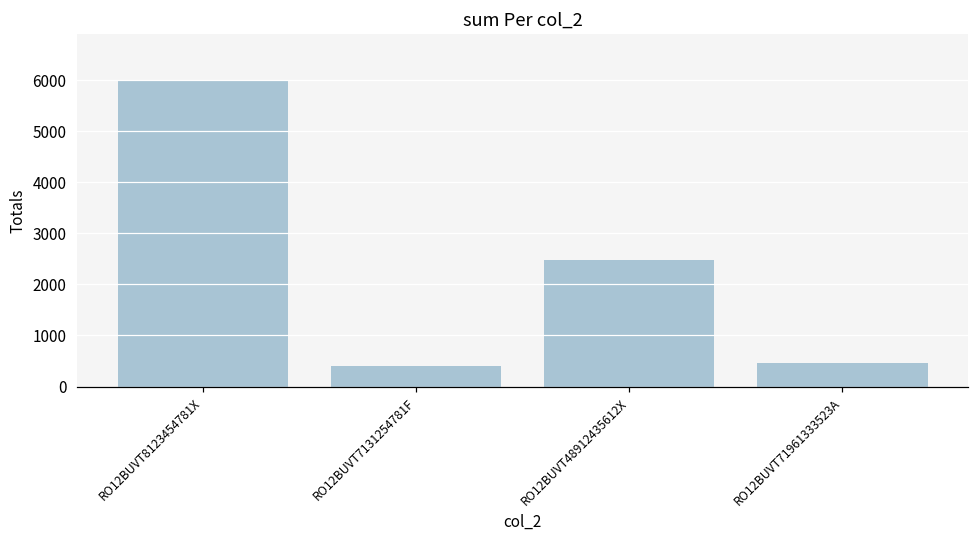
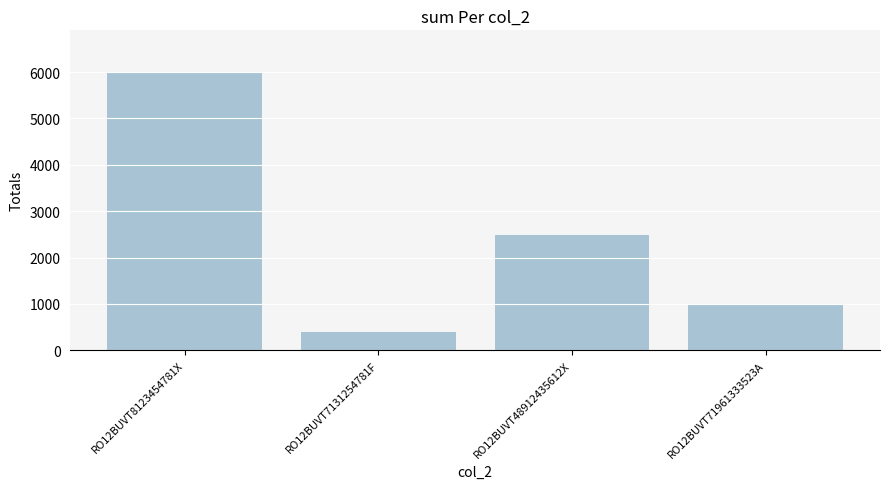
RO12BUVT71961333523A: 500 -> 1000
